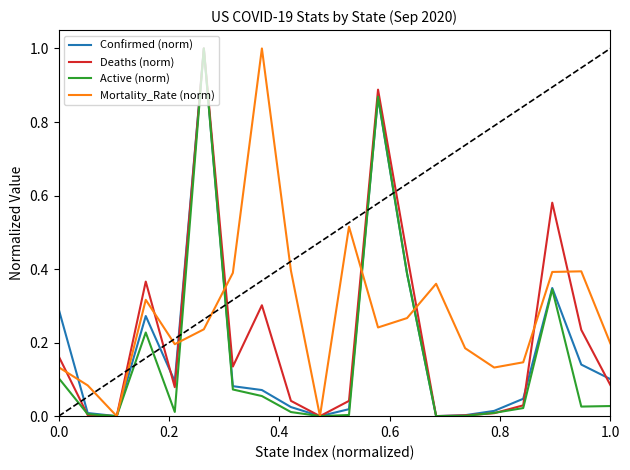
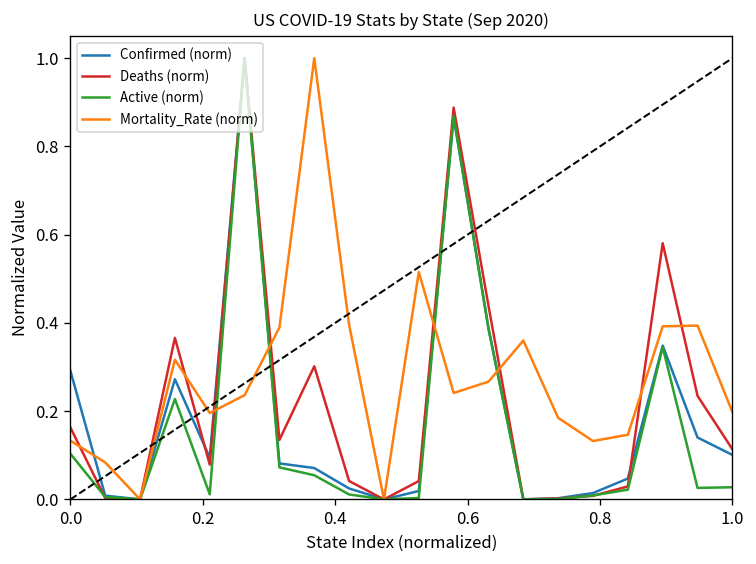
Deaths (norm), 1.0: 0.08 -> 0.11
